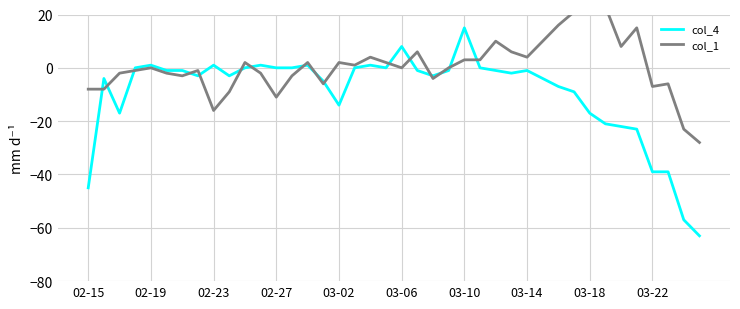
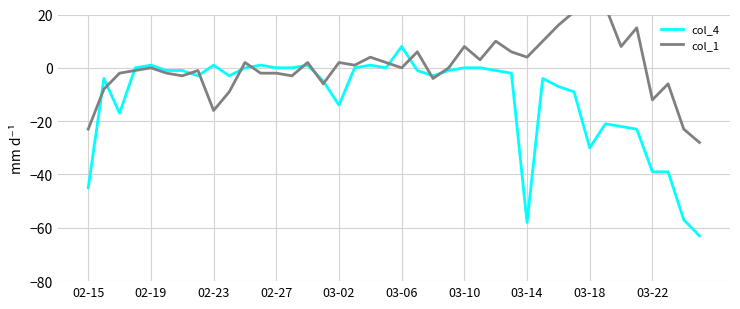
col_1, 02-15: -8 -> -23
col_1, 02-27: -11 -> -2
col_4, 03-10: 15 -> 0
col_1, 03-10: 3 -> 8
col_4, 03-14: -1 -> -58
col_4, 03-18: -17 -> -30
col_1, 03-22: -7 -> -12
